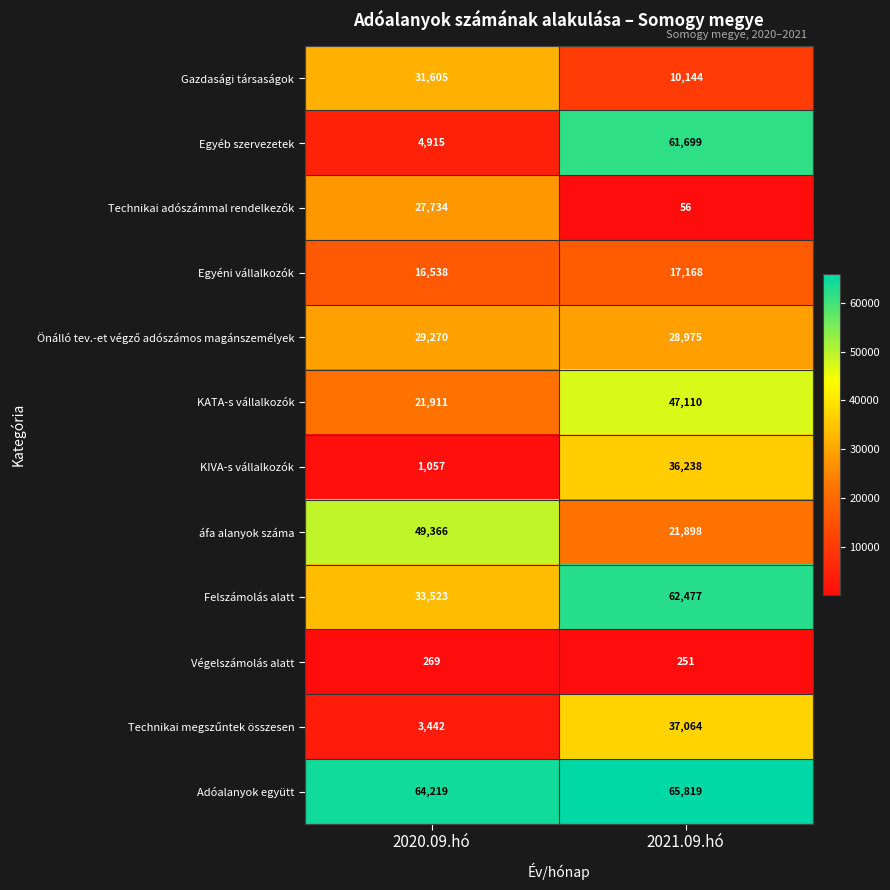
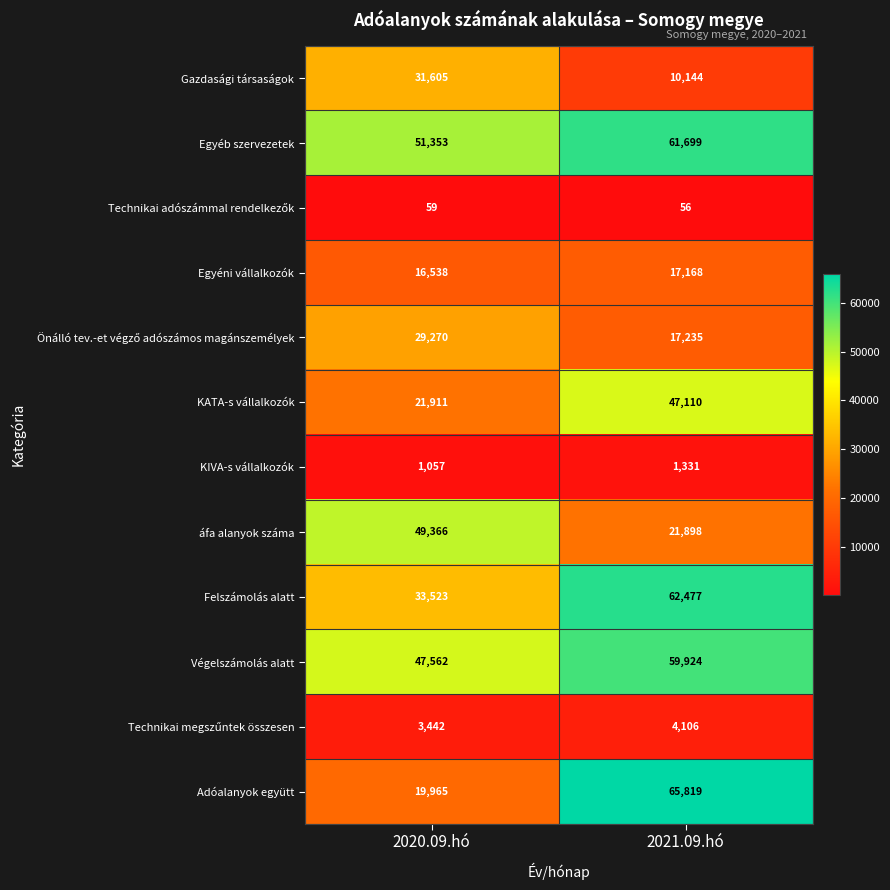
Egyéb szervezetek, 2020.09.hó: 4,915 -> 51,353
Technikai adószámmal rendelkezők, 2020.09.hó: 27,734 -> 59
Önálló tev.-et végző adószámos magánszemélyek, 2021.09.hó: 28,975 -> 17,235
KIVA-s vállalkozók, 2021.09.hó: 36,238 -> 1,331
Végelszámolás alatt, 2020.09.hó: 269 -> 47,562
Végelszámolás alatt, 2021.09.hó: 251 -> 59,924
Technikai megszűntek összesen, 2021.09.hó: 37,064 -> 4,106
Adóalanyok együtt, 2020.09.hó: 64,219 -> 19,965
